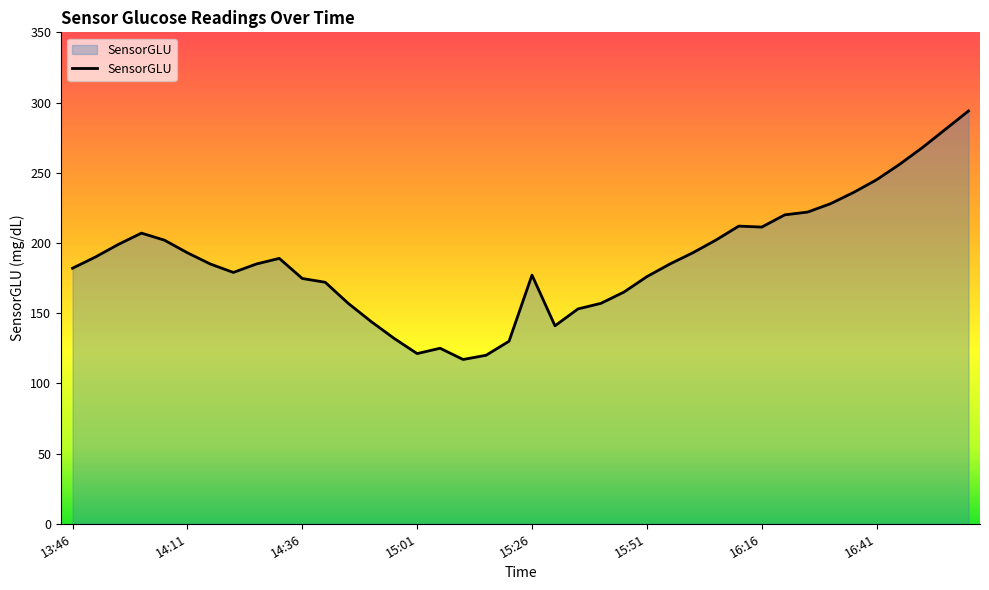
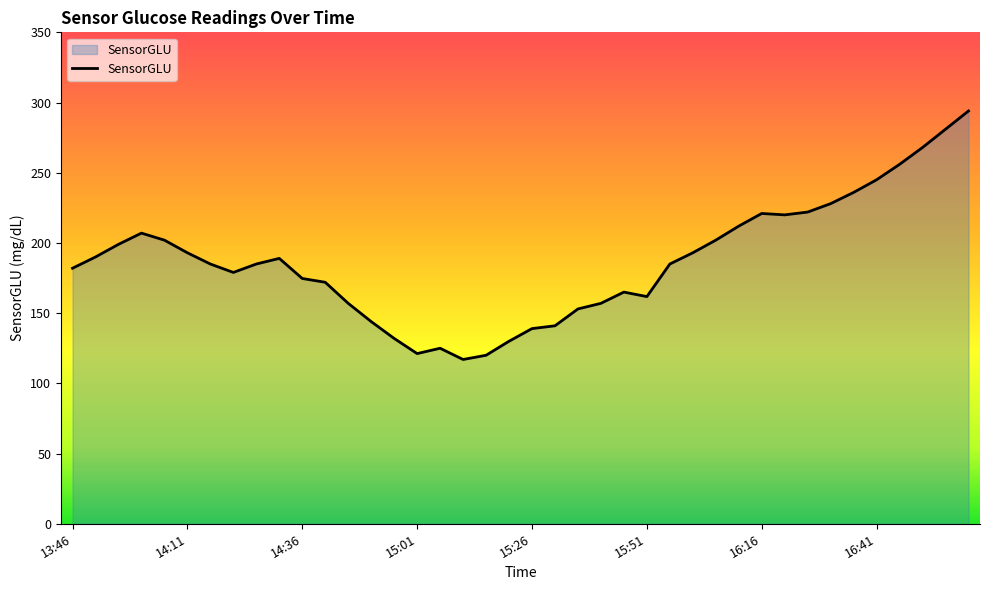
15:26: 177 -> 139
15:51: 176 -> 162
16:16: 211 -> 221
